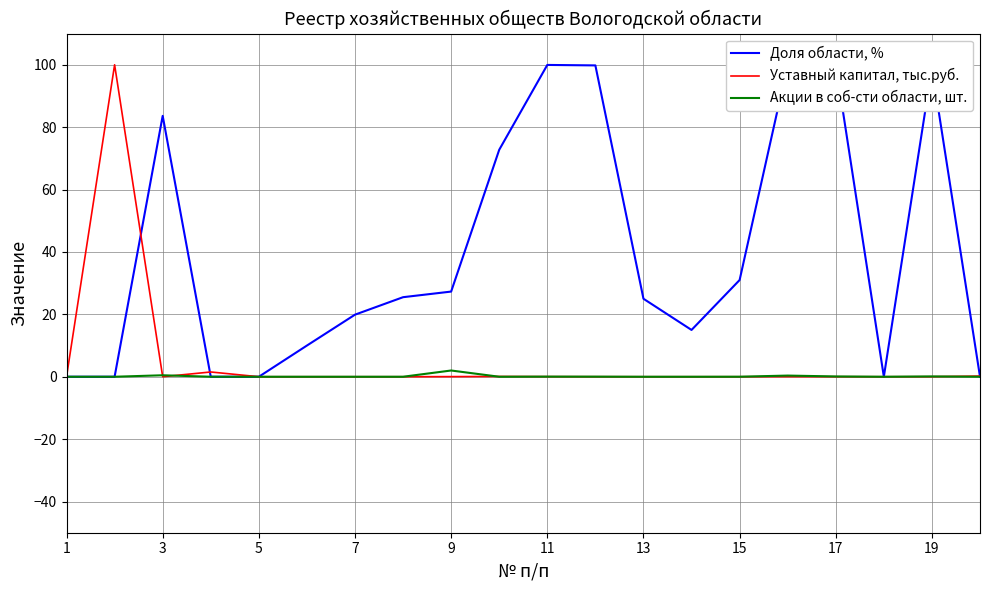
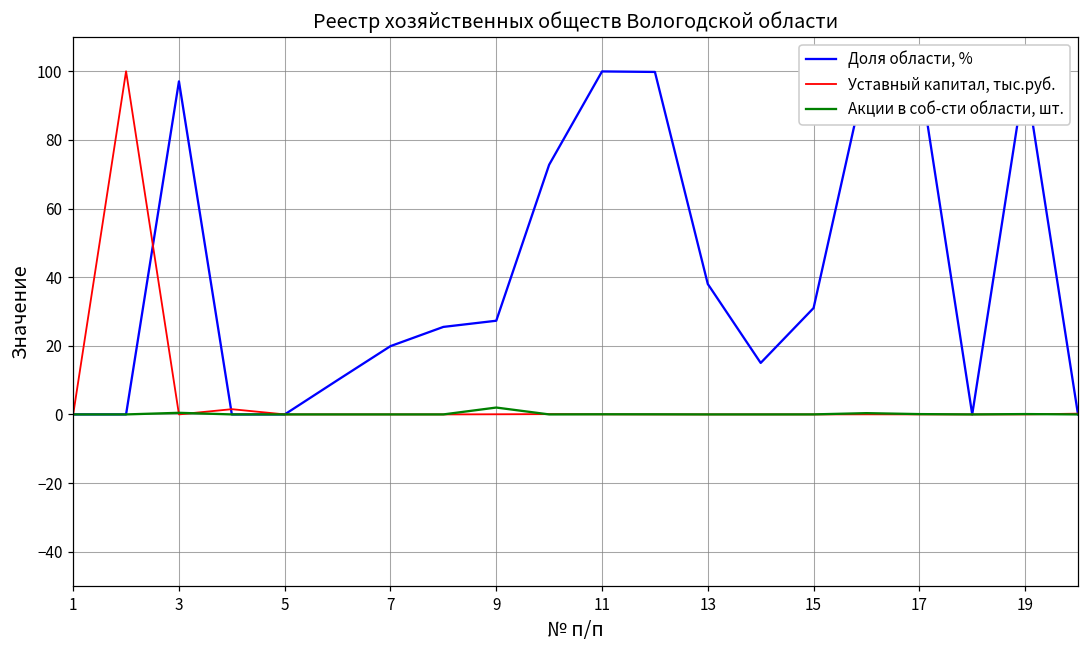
Доля области, %, 3: 84 -> 97
Доля области, %, 13: 25 -> 38
